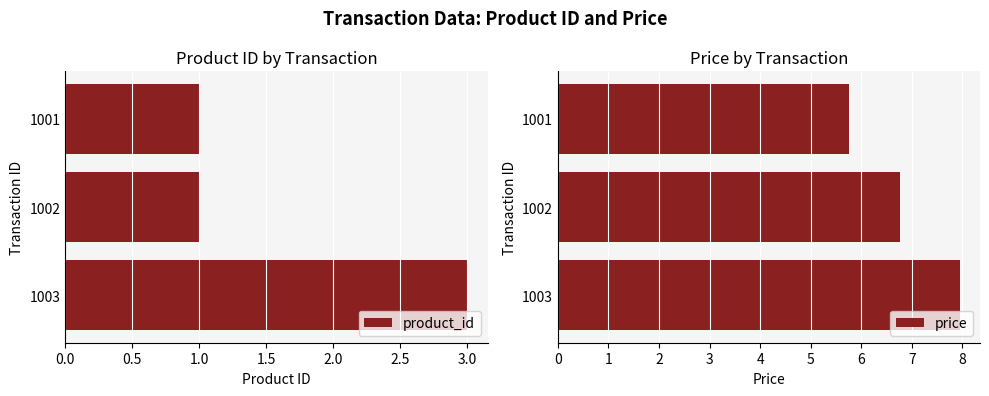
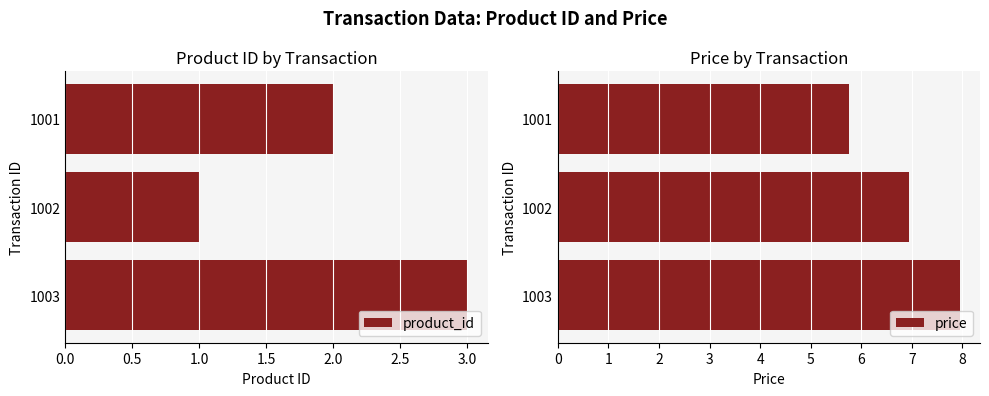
Product ID by Transaction, 1001: 1 -> 2
Price by Transaction, 1002: 6.8 -> 7.0
